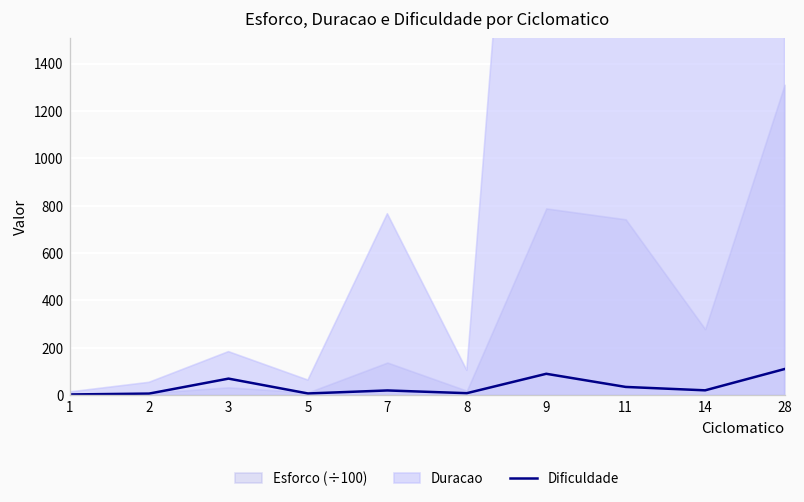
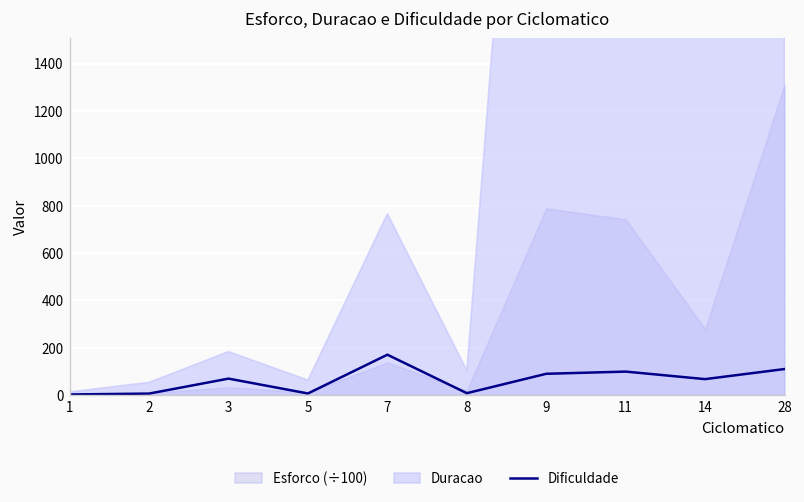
Dificuldade, 7: 20 -> 170
Dificuldade, 11: 30 -> 100
Dificuldade, 14: 20 -> 70
